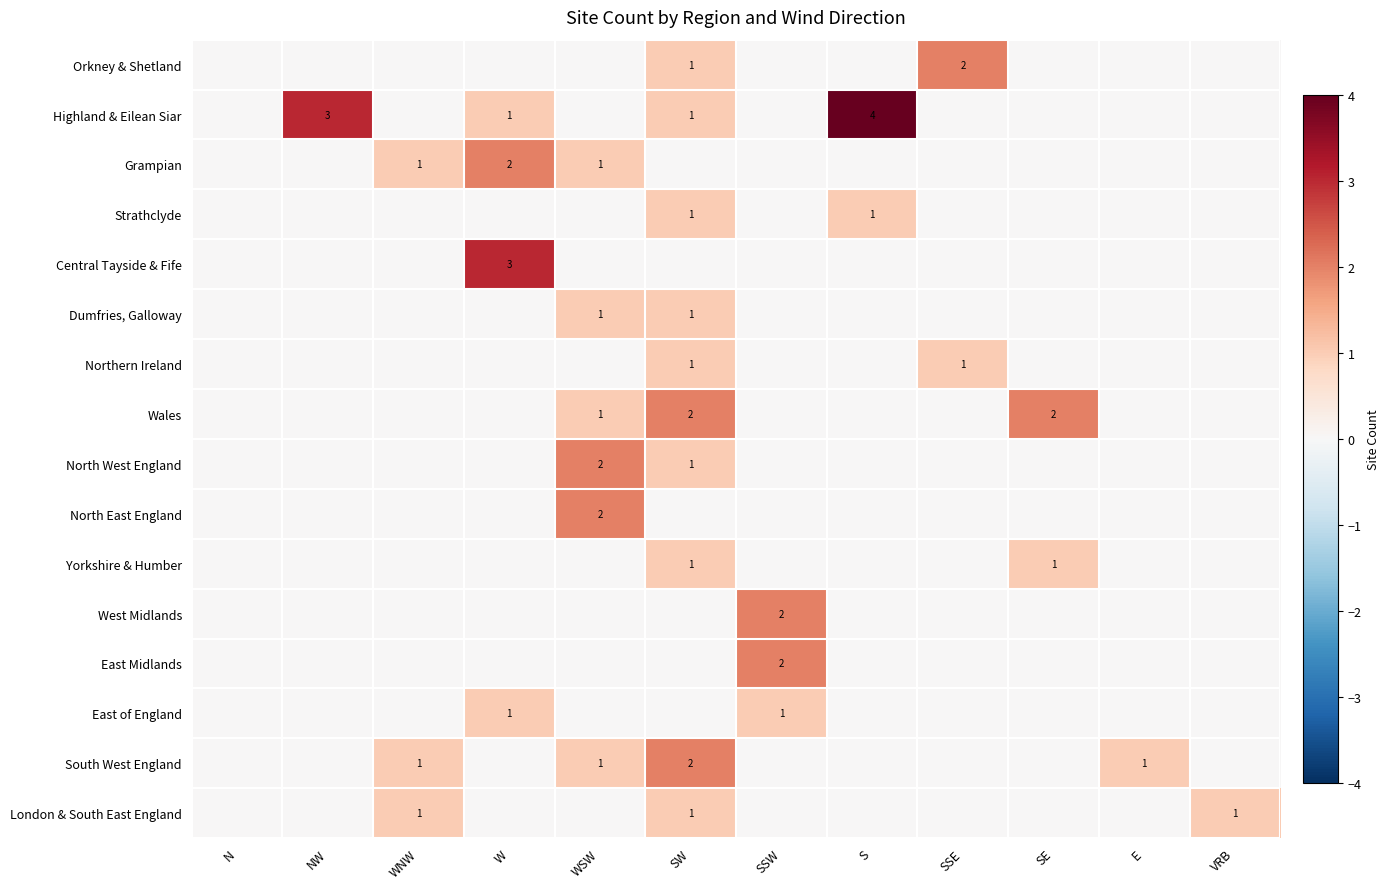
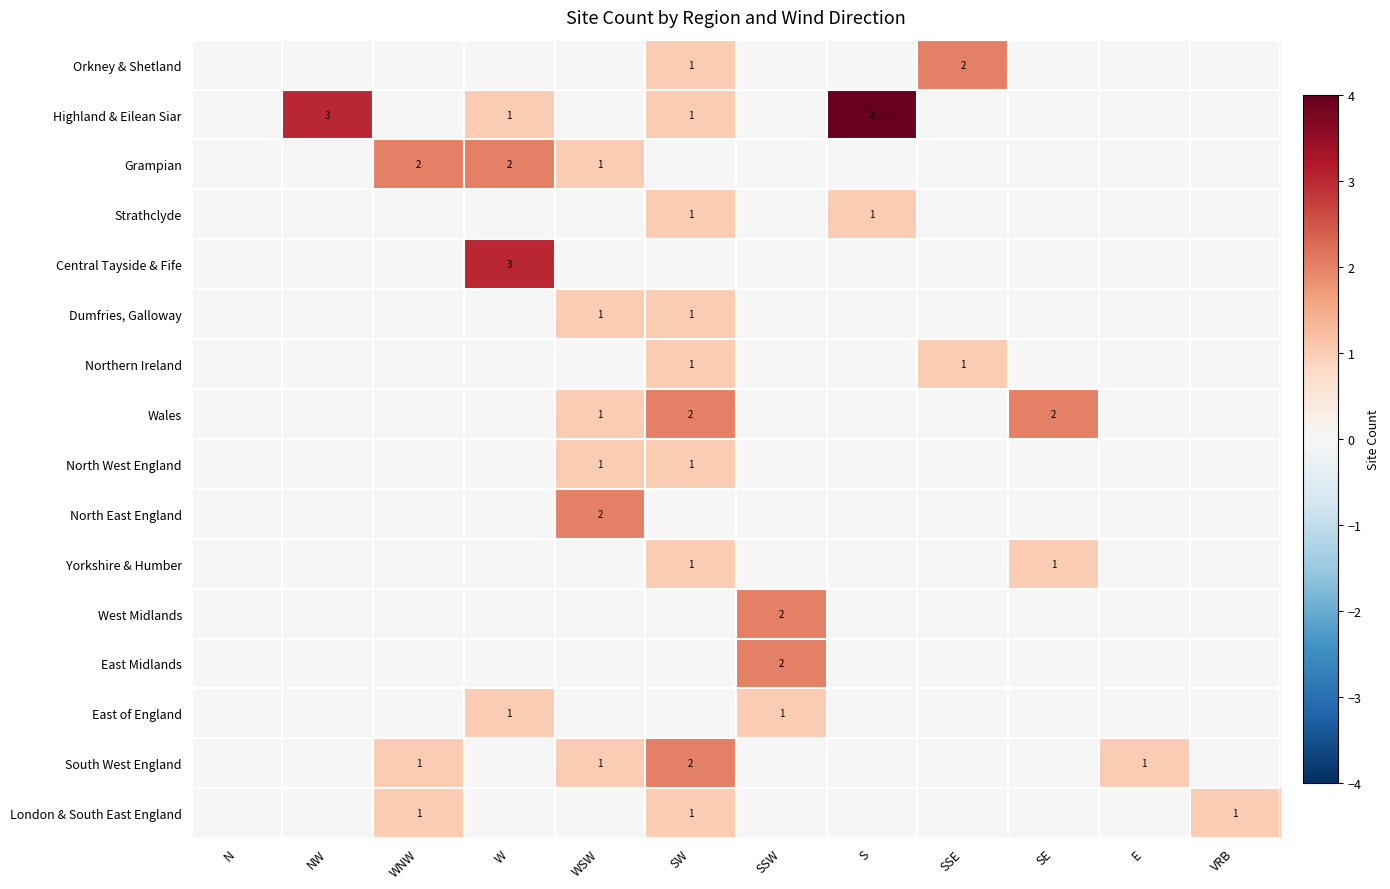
Grampian, WNW: 1 -> 2
North West England, WSW: 2 -> 1
